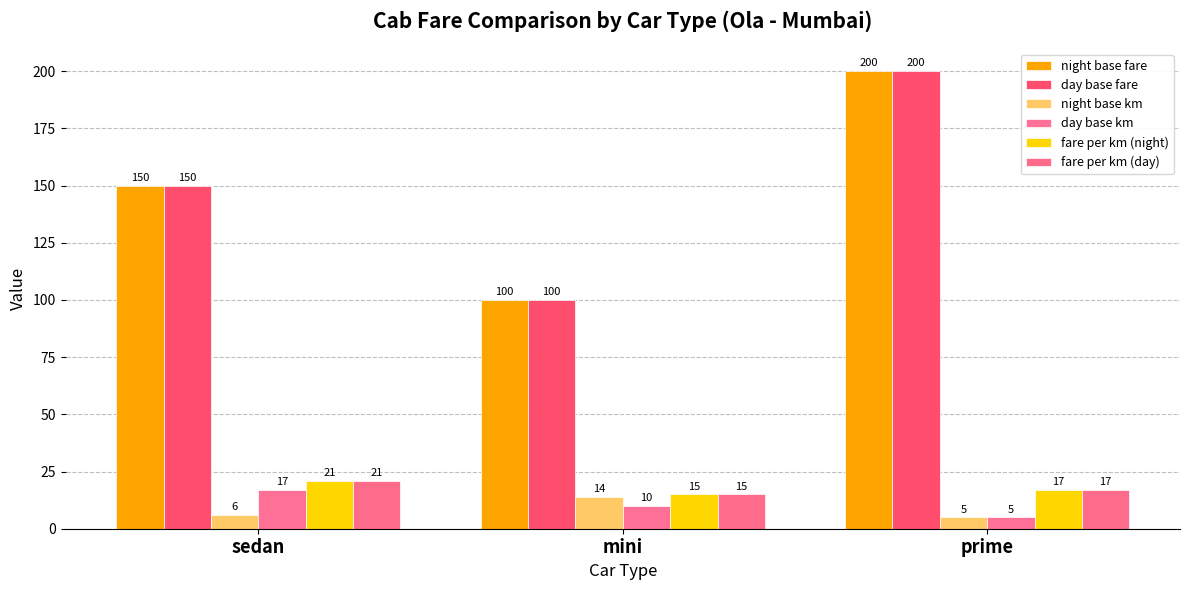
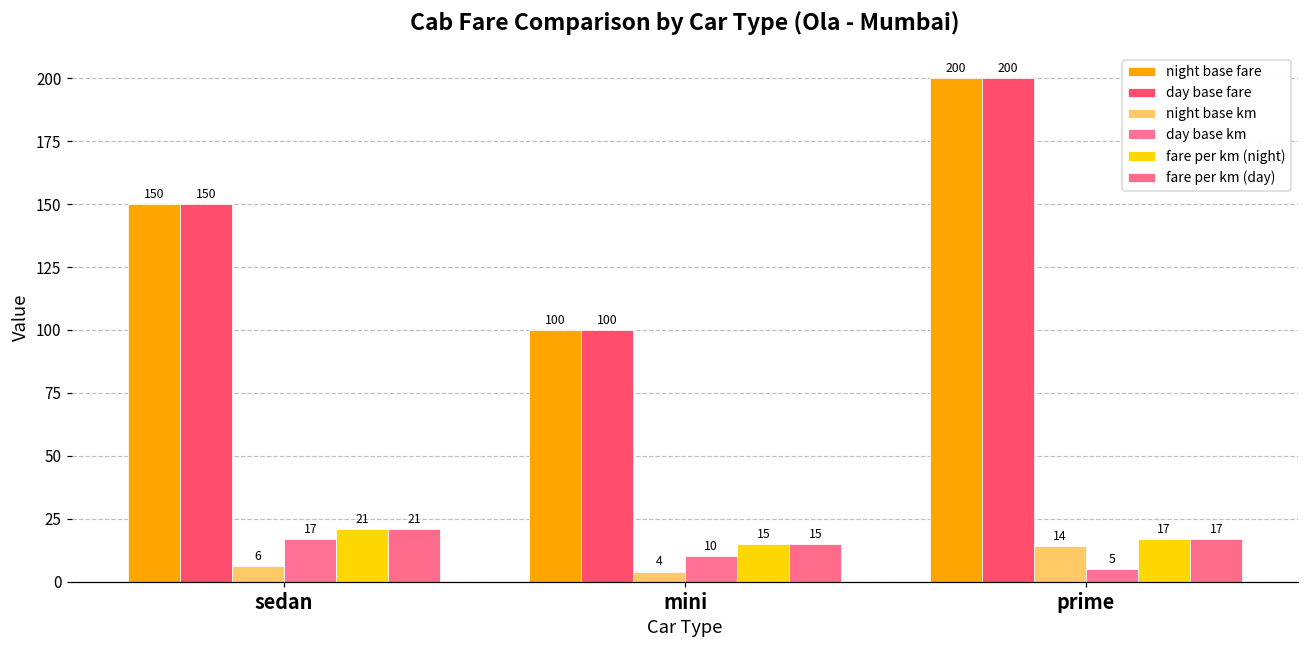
night base km, mini: 14 -> 4
night base km, prime: 5 -> 14
